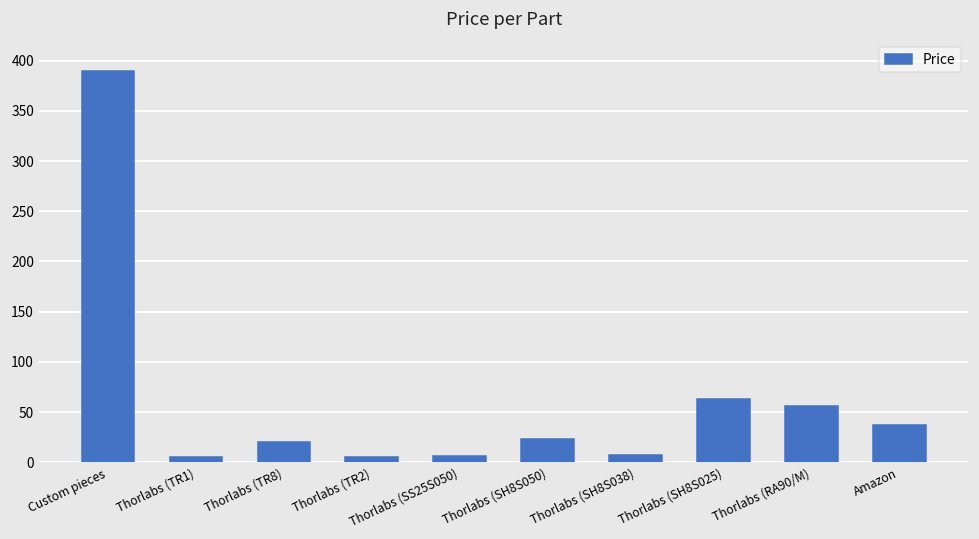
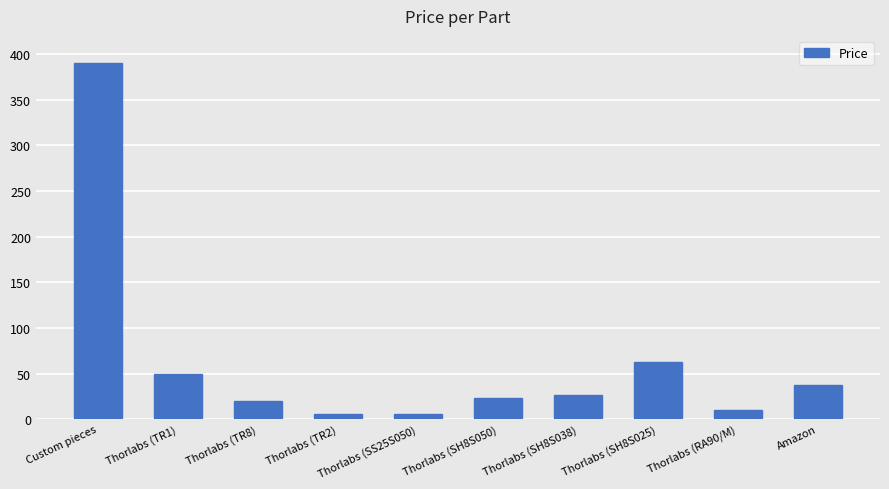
Thorlabs (TR1): 0 -> 50
Thorlabs (SH8S038): 10 -> 30
Thorlabs (RA90/M): 60 -> 10
